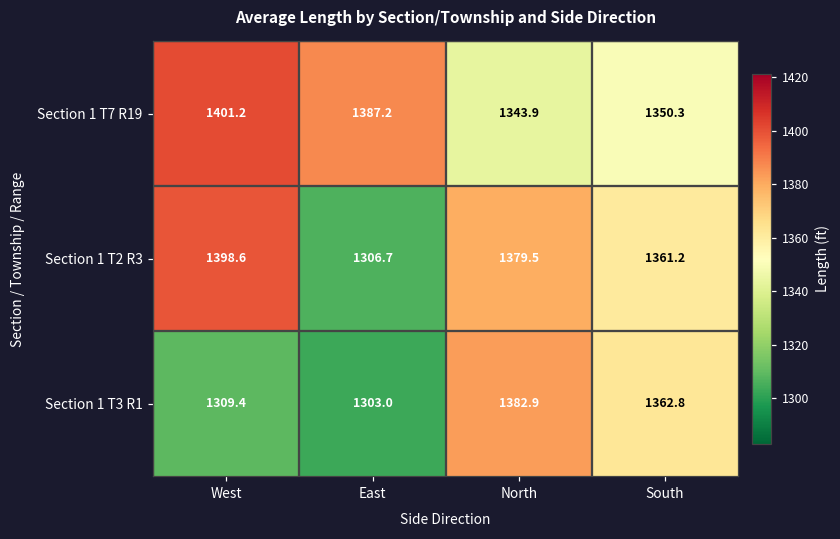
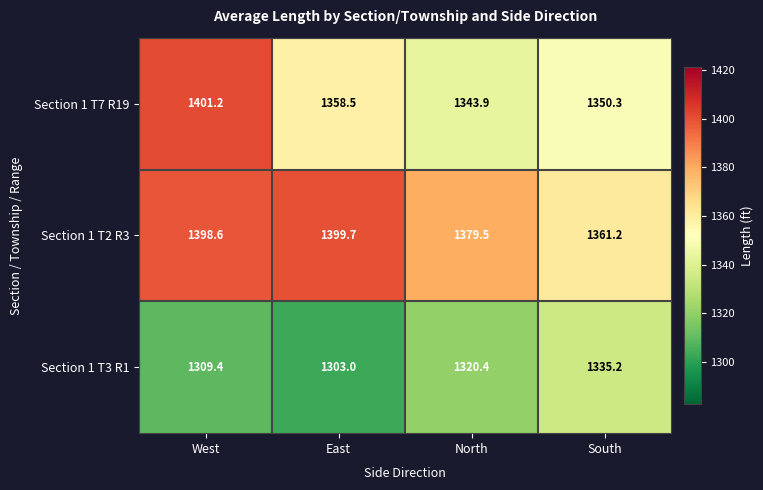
Section 1 T7 R19, East: 1387.2 -> 1358.5
Section 1 T2 R3, East: 1306.7 -> 1399.7
Section 1 T3 R1, North: 1382.9 -> 1320.4
Section 1 T3 R1, South: 1362.8 -> 1335.2
